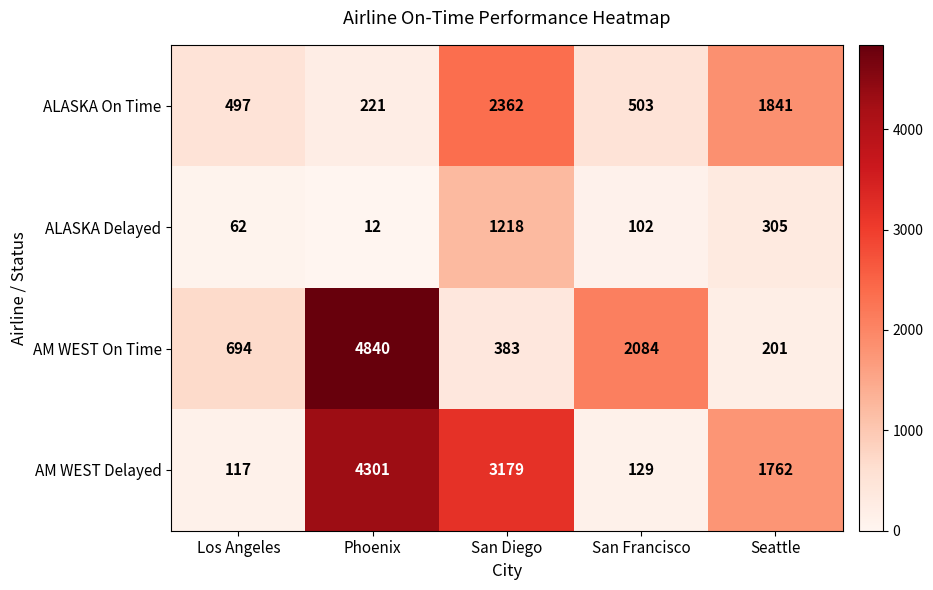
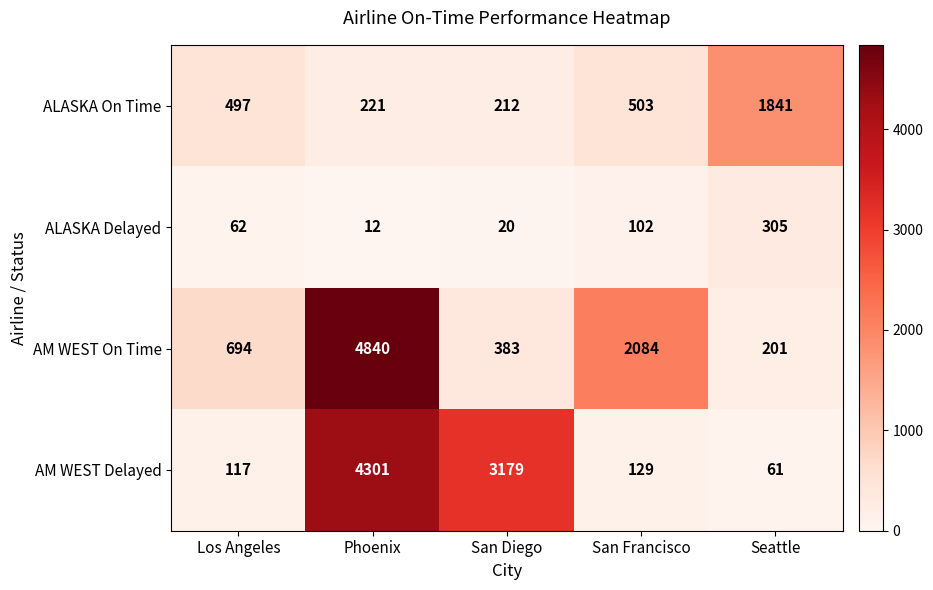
ALASKA On Time, San Diego: 2362 -> 212
ALASKA Delayed, San Diego: 1218 -> 20
AM WEST Delayed, Seattle: 1762 -> 61
